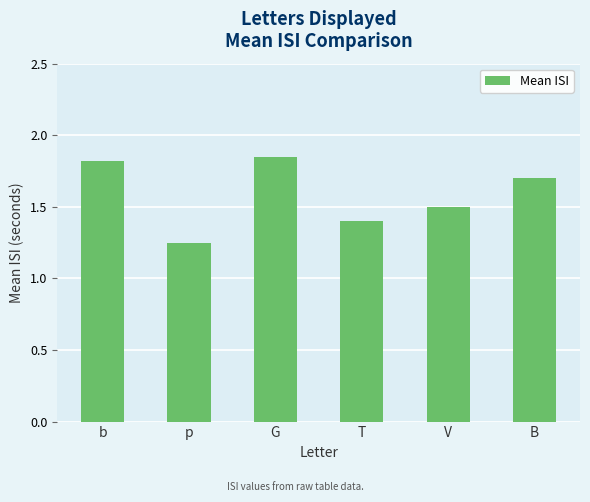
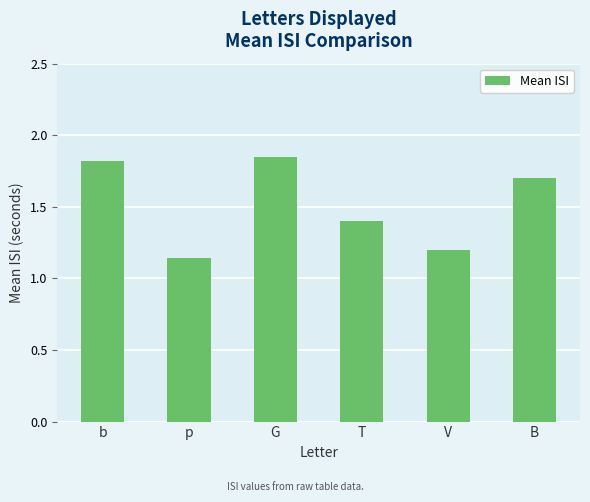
p: 1.25 -> 1.14
V: 1.5 -> 1.2
